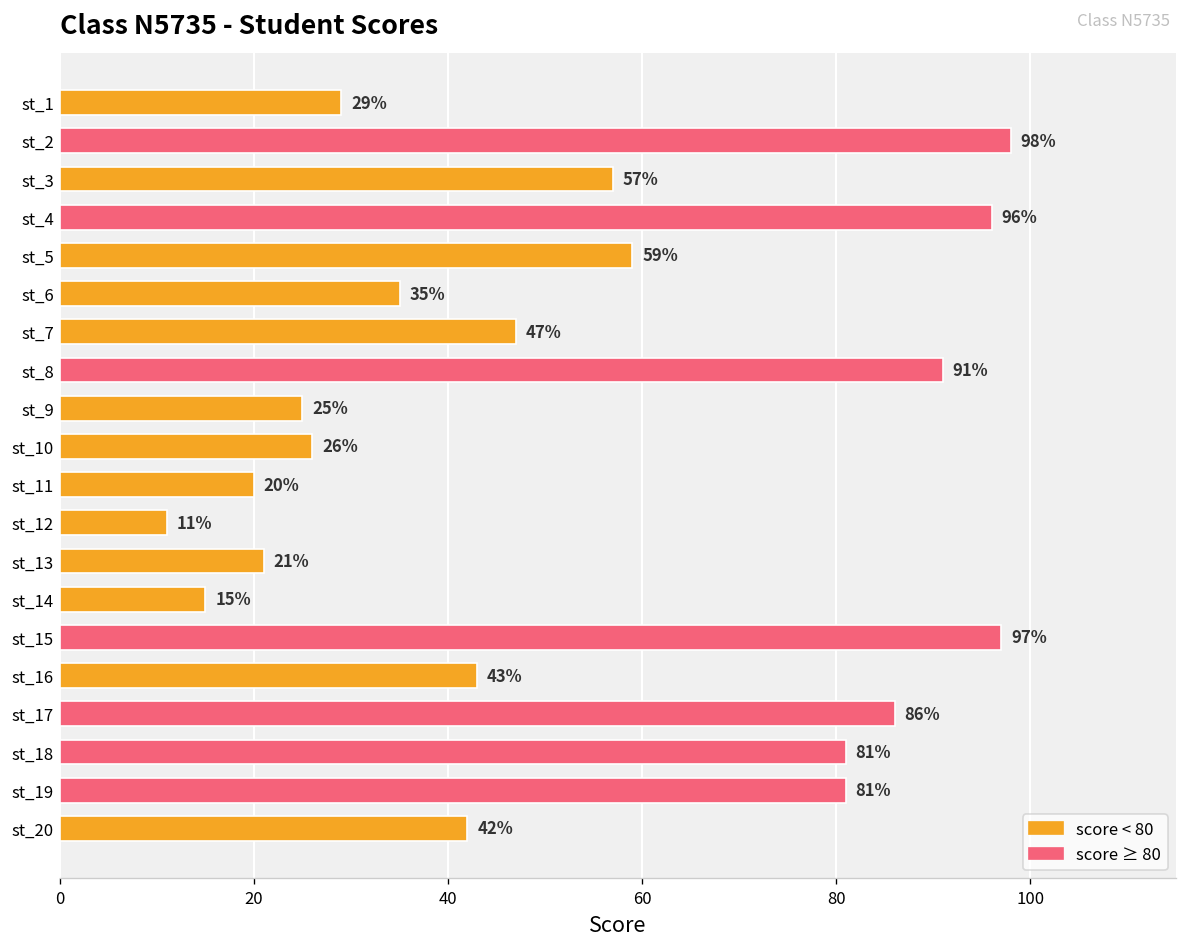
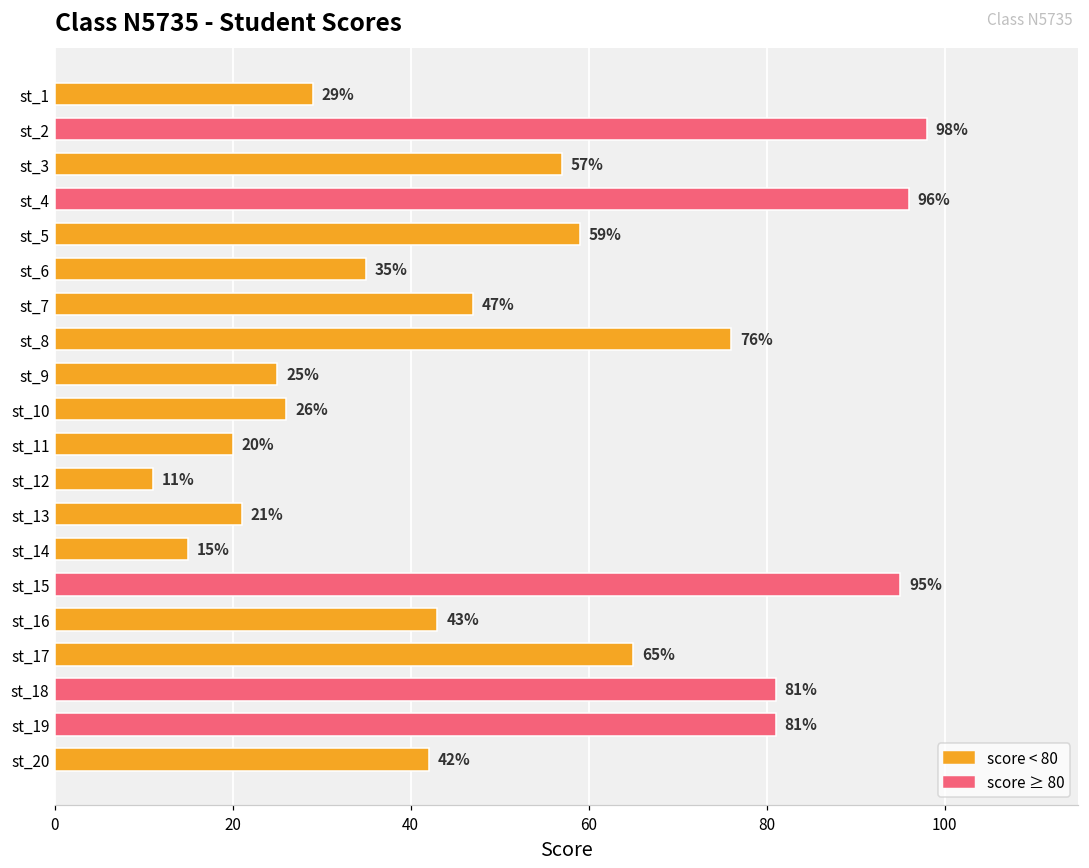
st_8: 91% -> 76%
st_15: 97% -> 95%
st_17: 86% -> 65%
